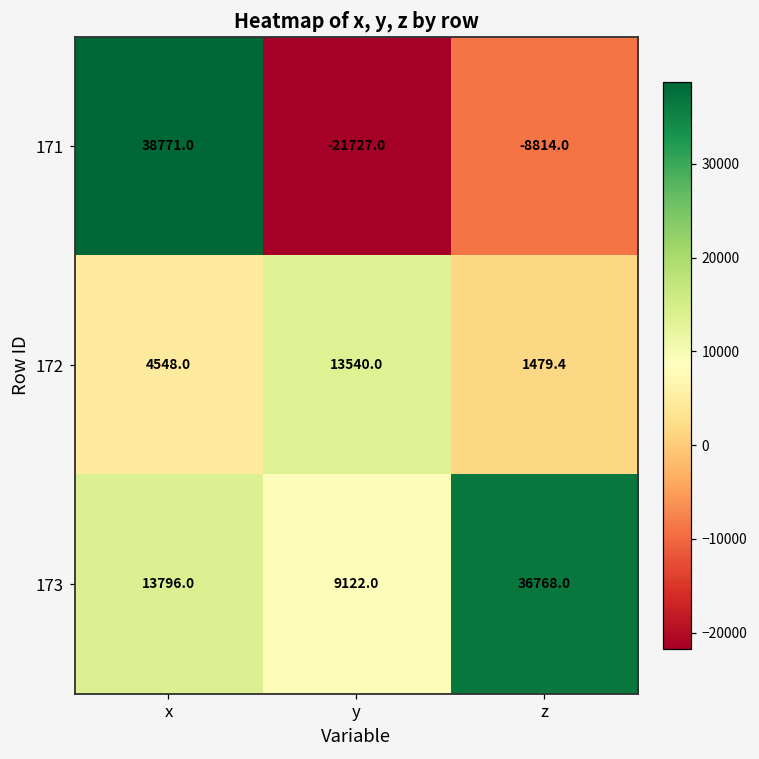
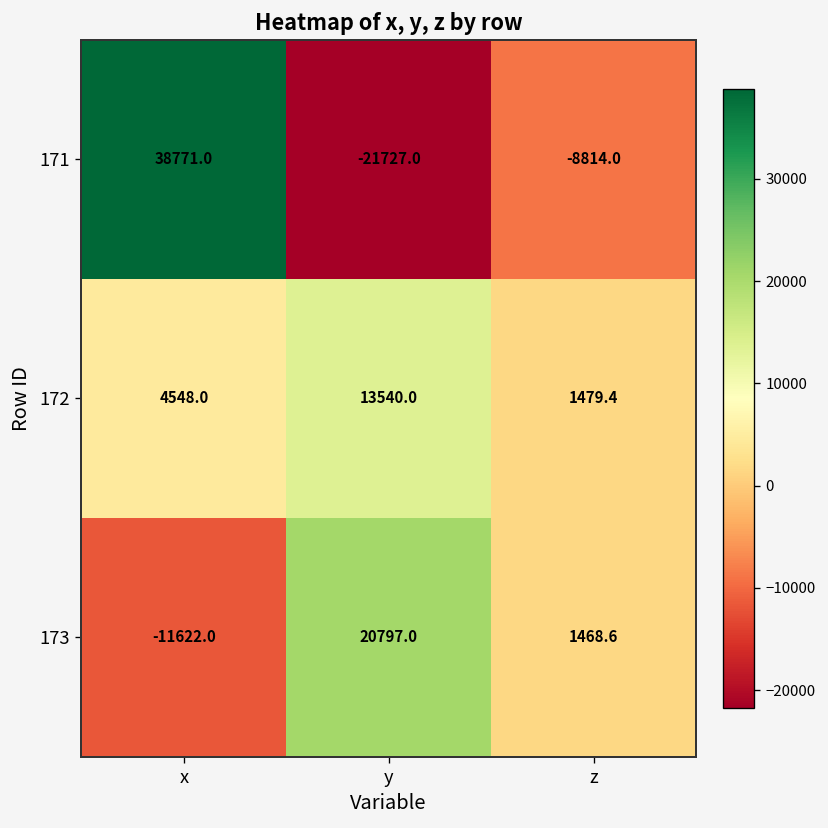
173, x: 13796.0 -> -11622.0
173, y: 9122.0 -> 20797.0
173, z: 36768.0 -> 1468.6
